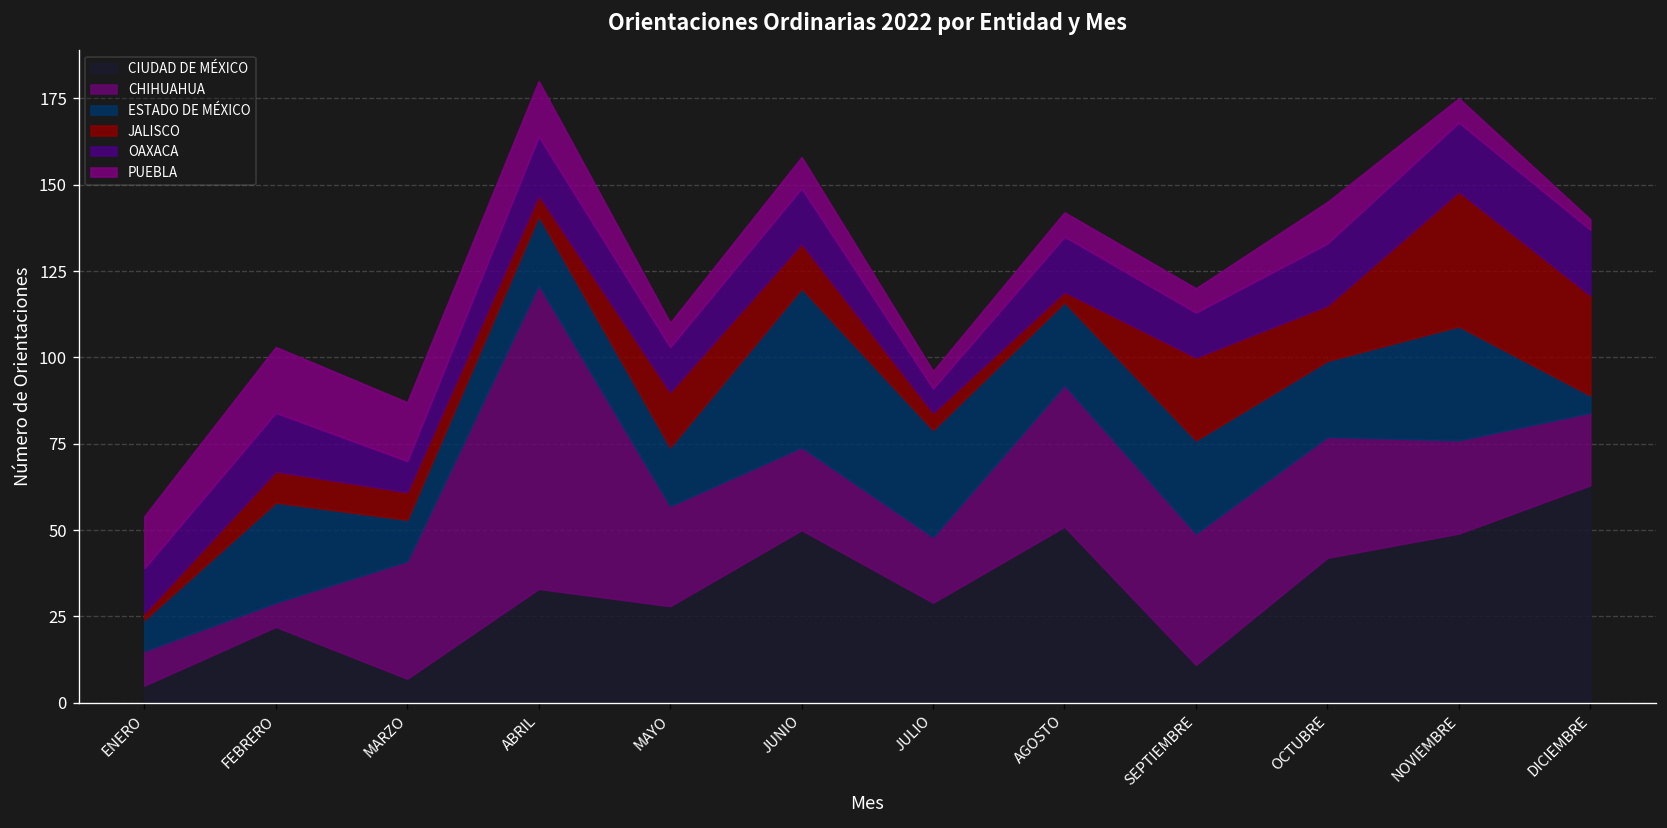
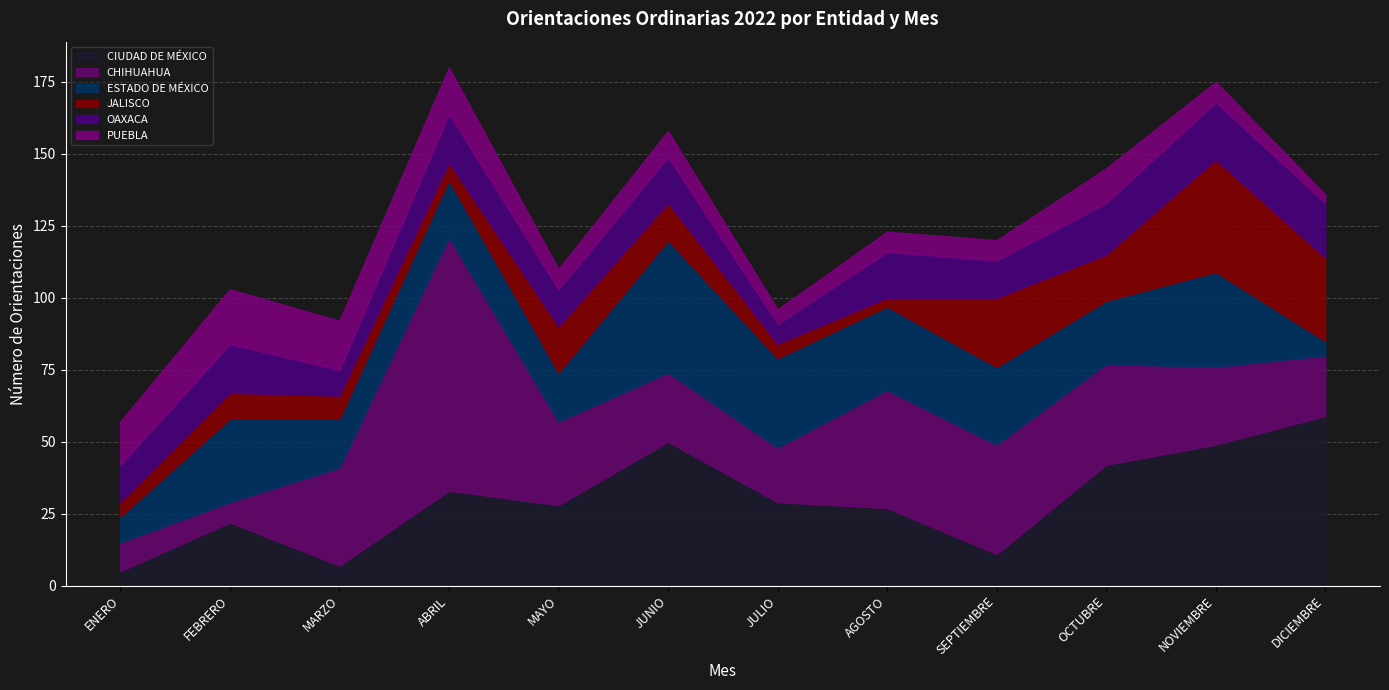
JALISCO, ENERO: 2 -> 5
ESTADO DE MÉXICO, MARZO: 12 -> 17
CIUDAD DE MÉXICO, AGOSTO: 51 -> 27
ESTADO DE MÉXICO, AGOSTO: 24 -> 29
CIUDAD DE MÉXICO, DICIEMBRE: 63 -> 59
